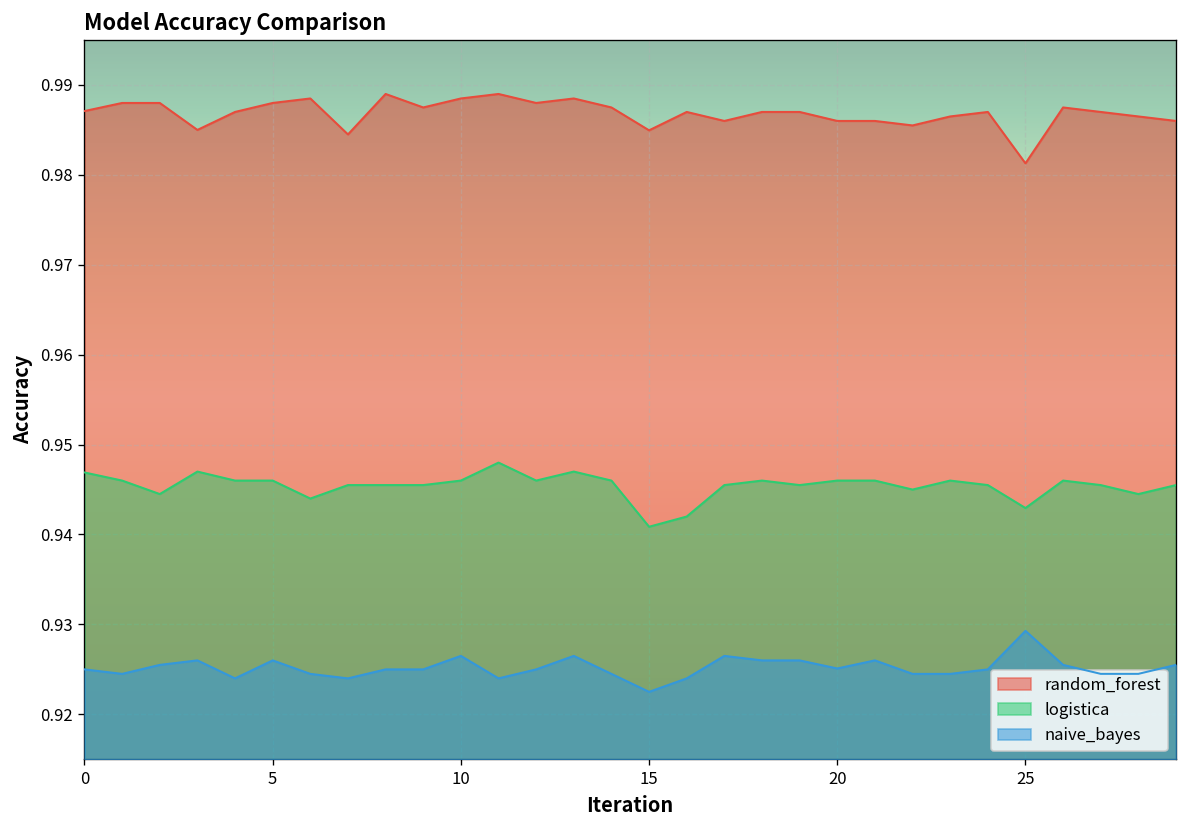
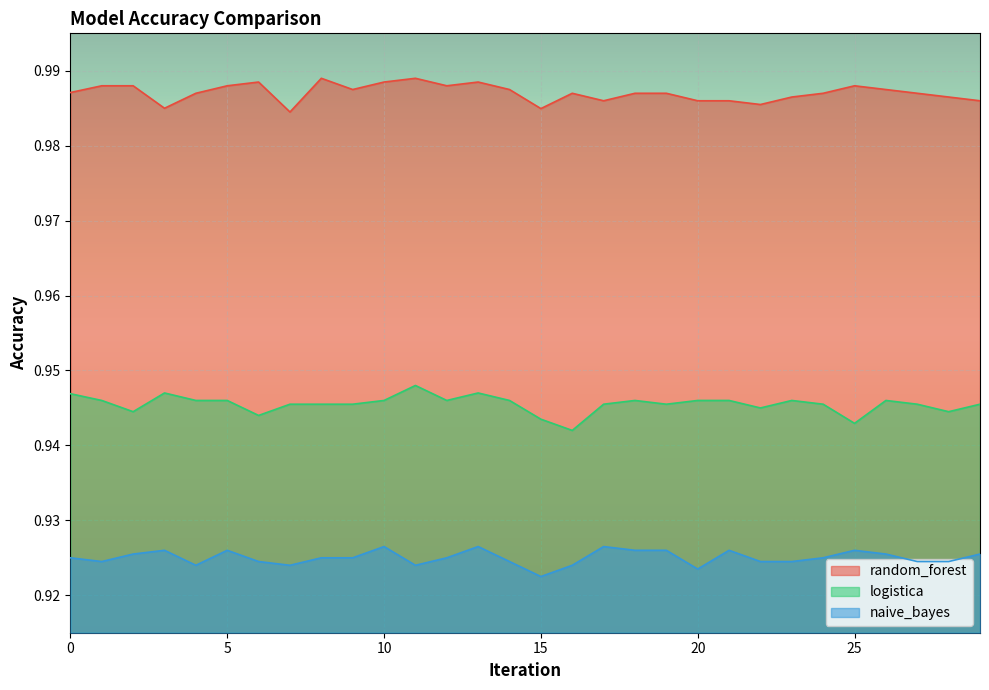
logistica, 15: 0.941 -> 0.943
naive_bayes, 20: 0.925 -> 0.924
random_forest, 25: 0.981 -> 0.988
naive_bayes, 25: 0.929 -> 0.926
